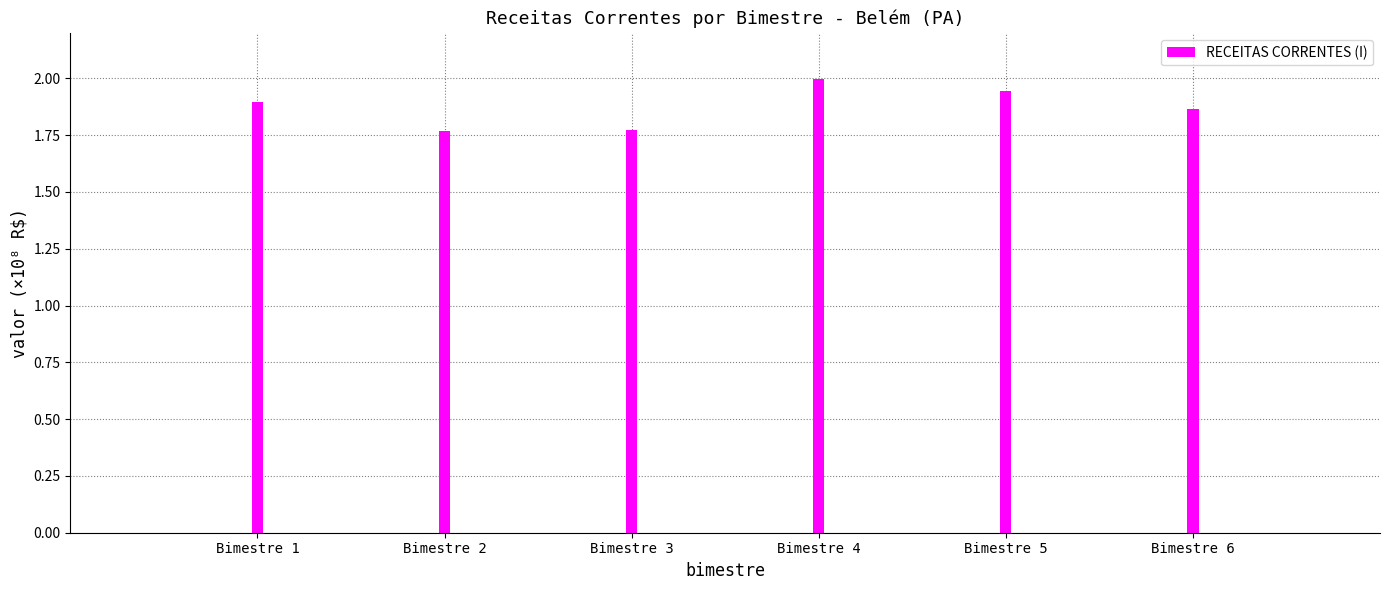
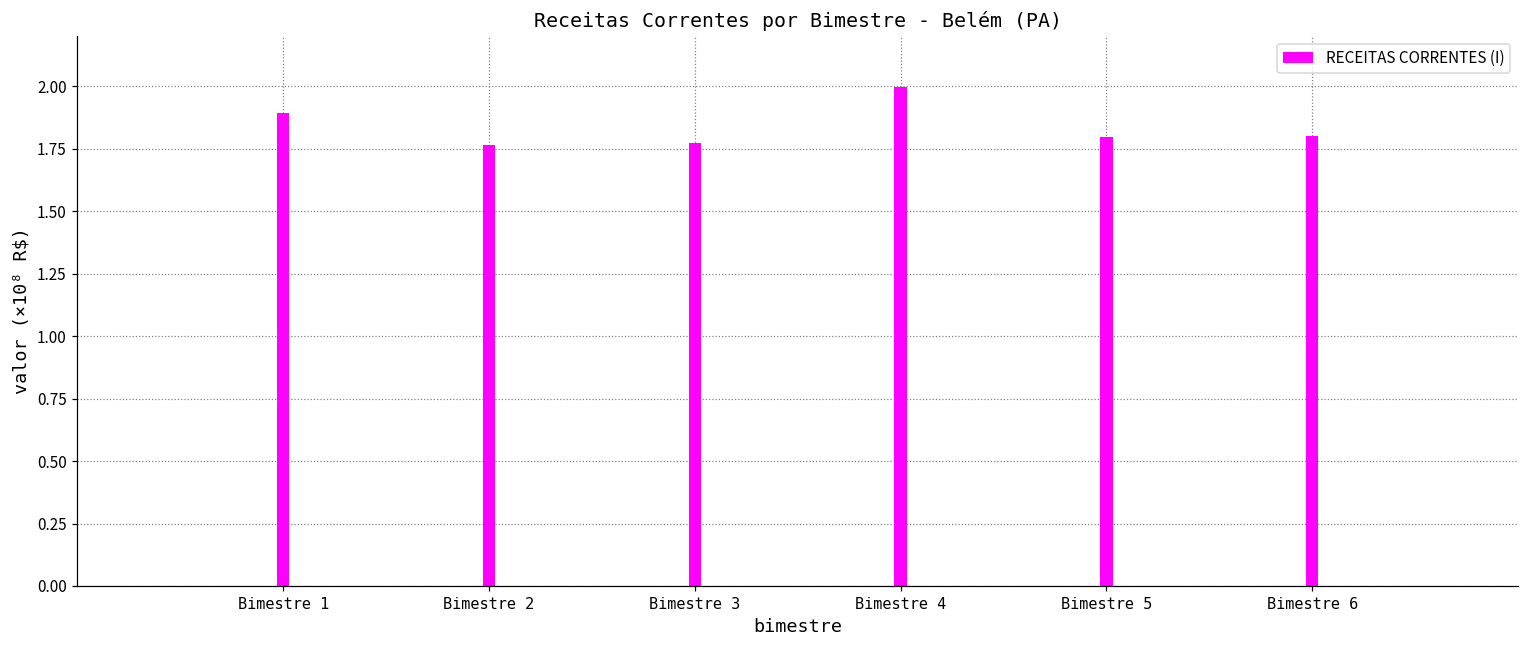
Bimestre 5: 1.94 -> 1.80
Bimestre 6: 1.86 -> 1.80
